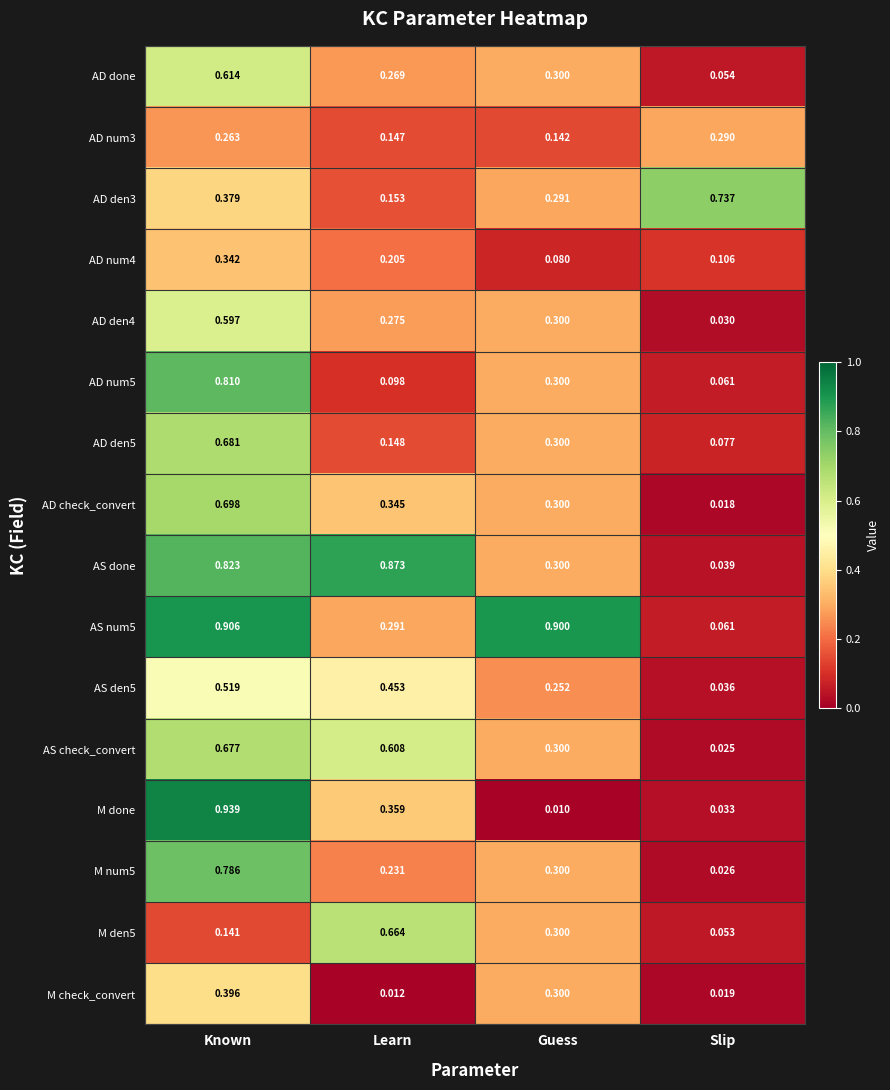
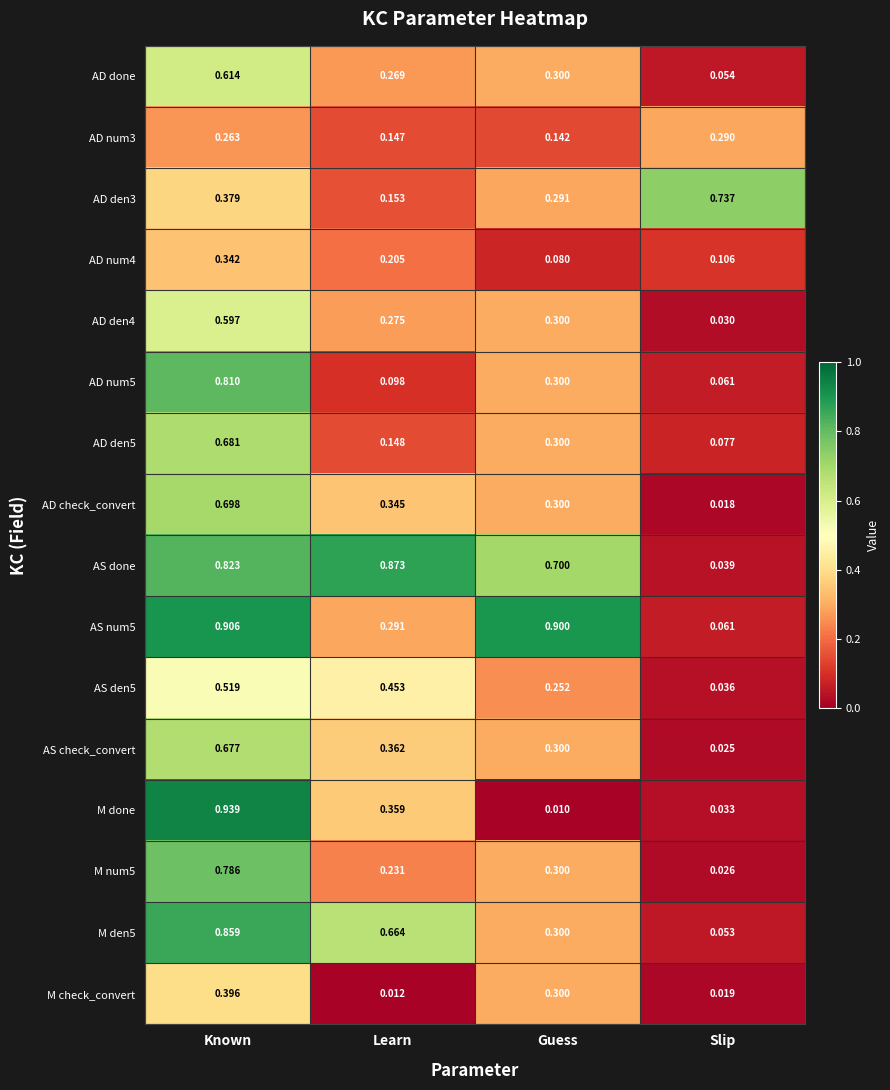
AS done, Guess: 0.300 -> 0.700
AS check_convert, Learn: 0.608 -> 0.362
M den5, Known: 0.141 -> 0.859
